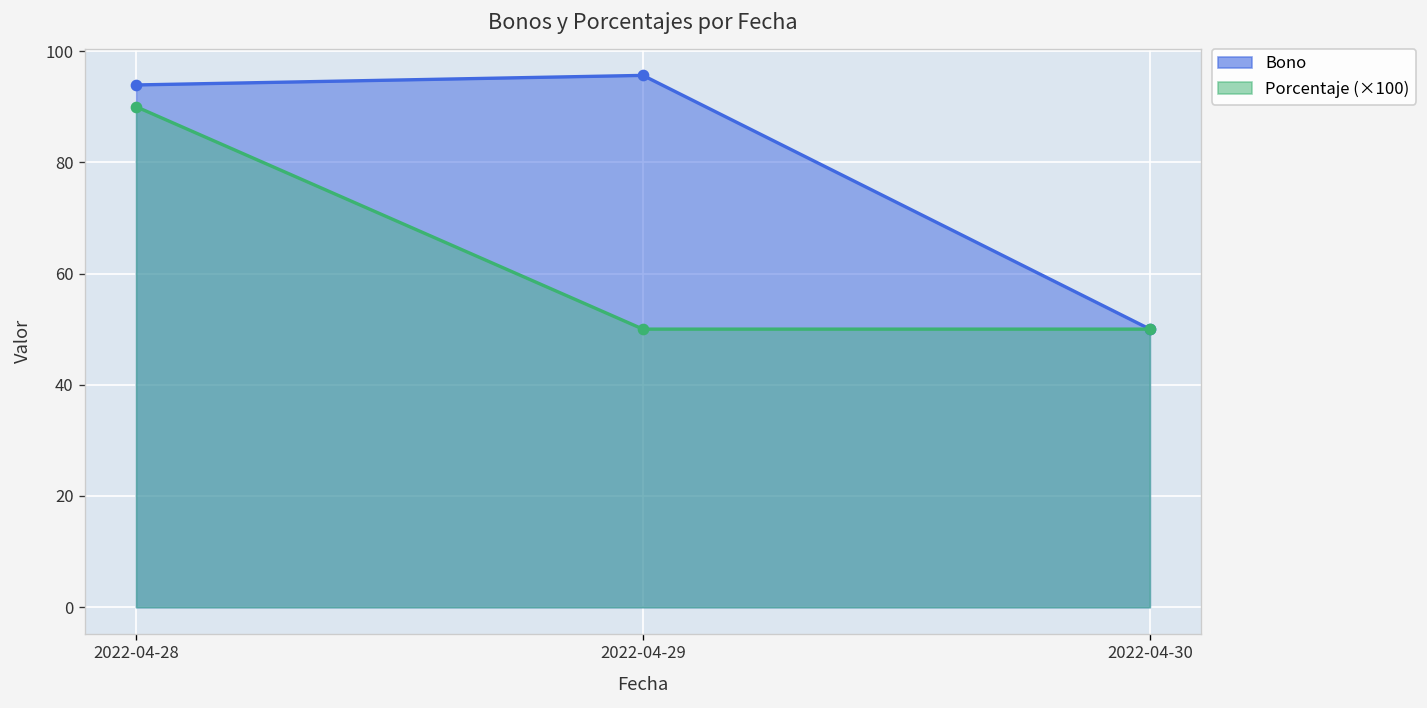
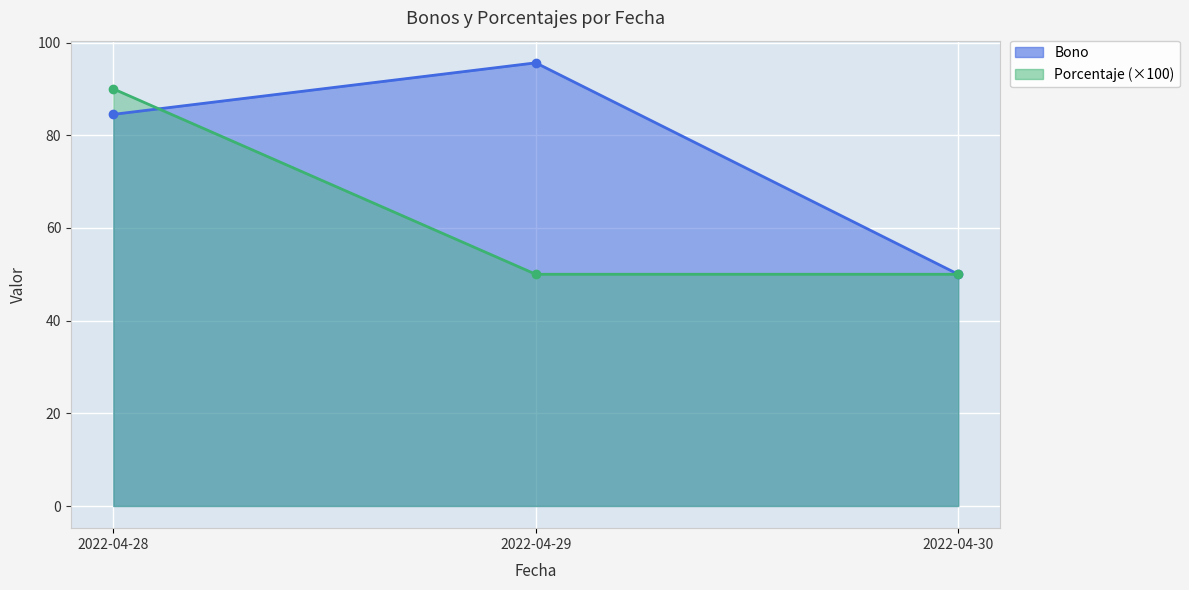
Bono, 2022-04-28: 94 -> 85
